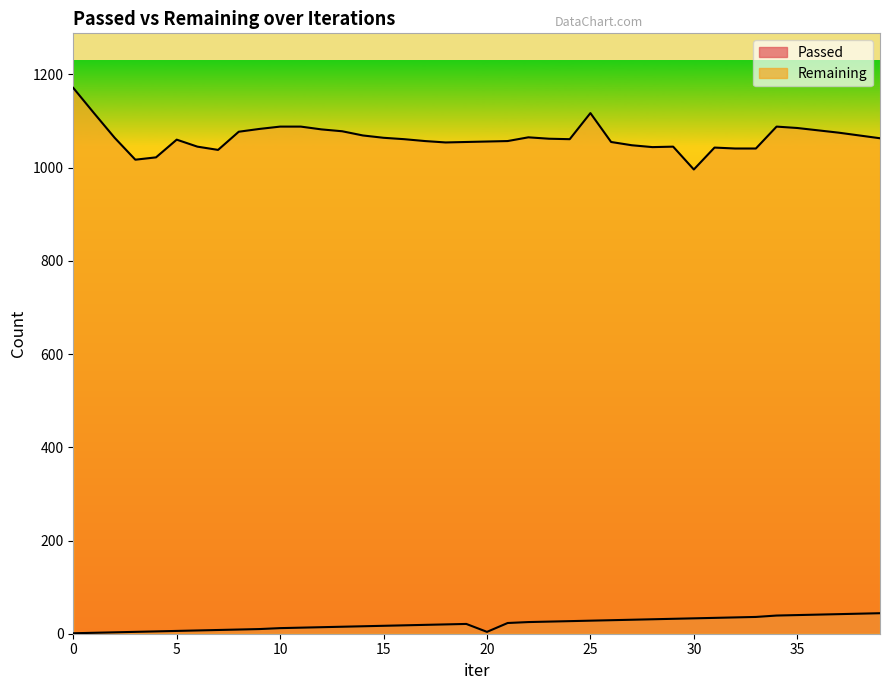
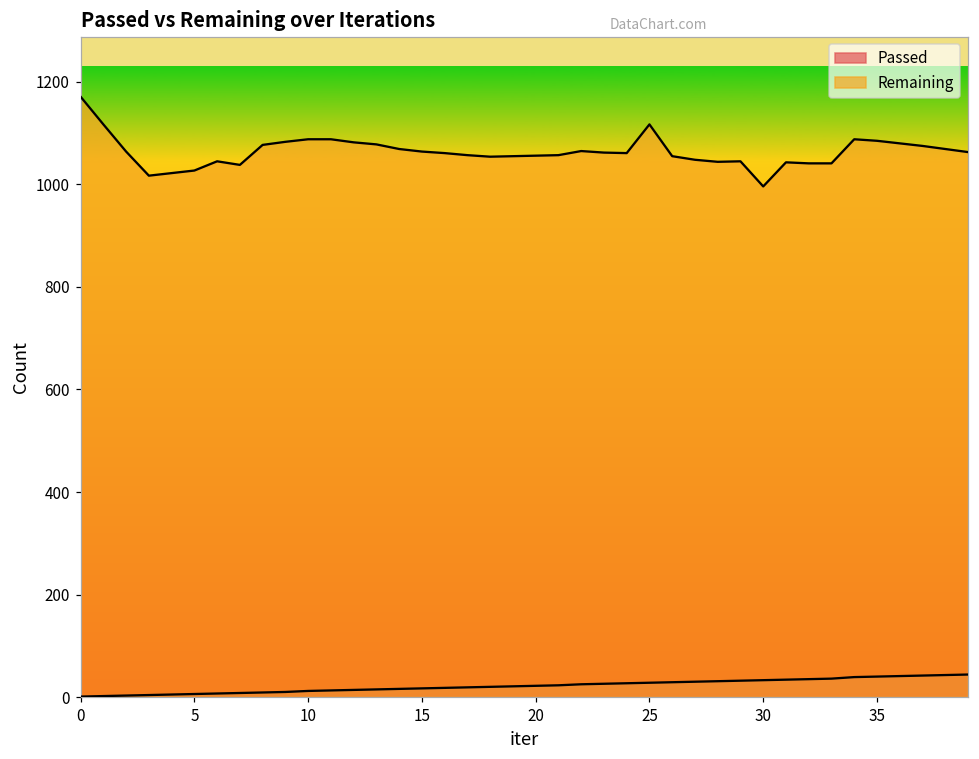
Remaining, 5: 1060 -> 1030
Passed, 20: 0 -> 20
